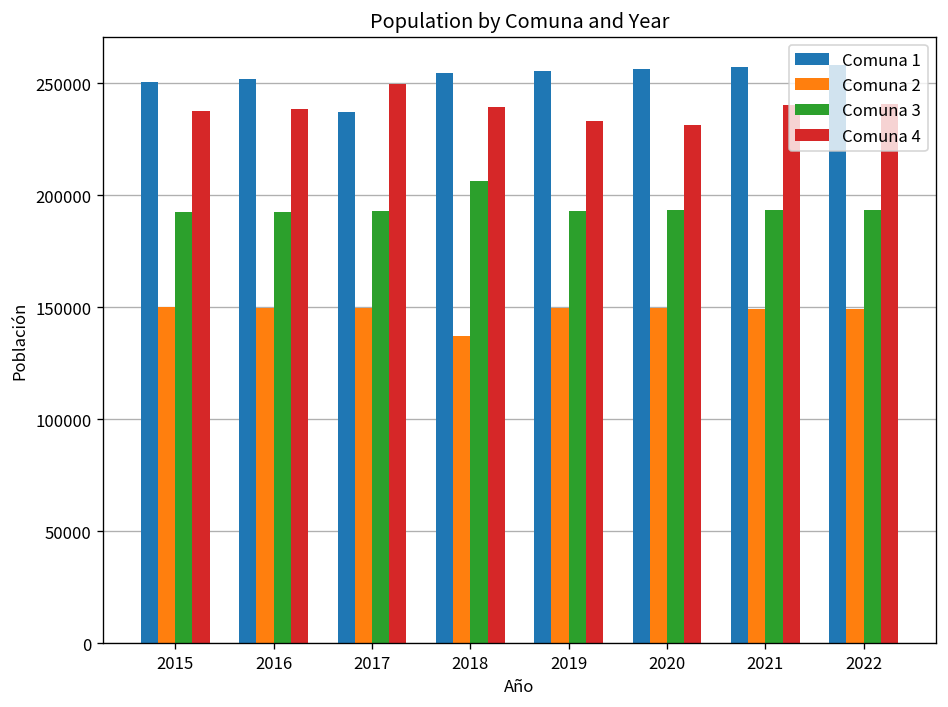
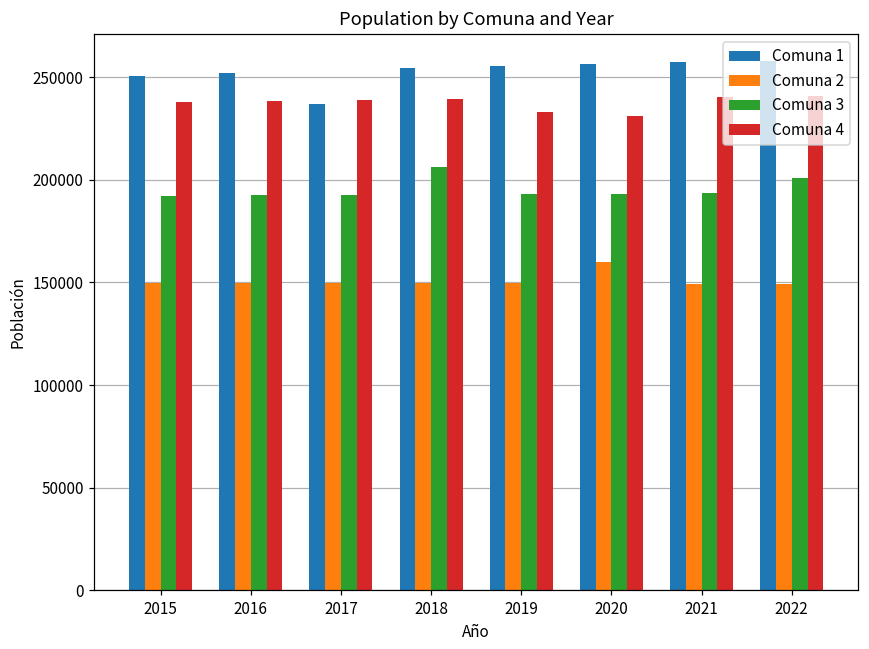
Comuna 4, 2017: 250000 -> 239000
Comuna 2, 2018: 137000 -> 150000
Comuna 2, 2020: 149000 -> 160000
Comuna 3, 2022: 194000 -> 201000
